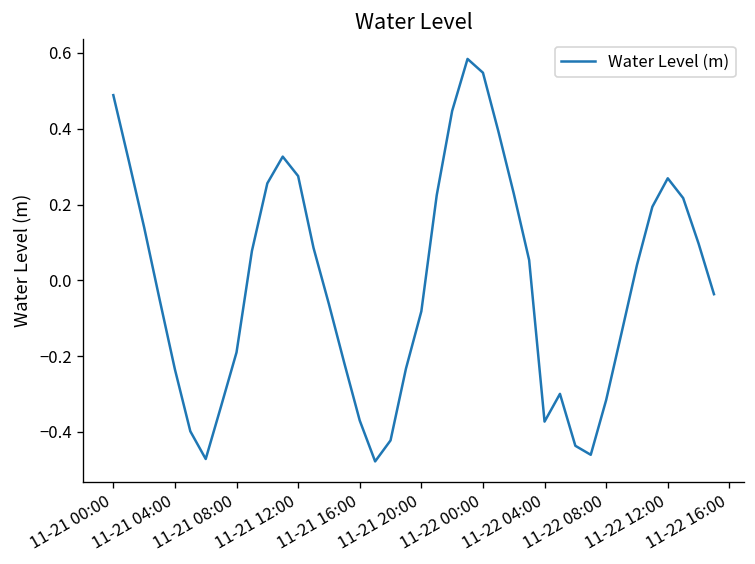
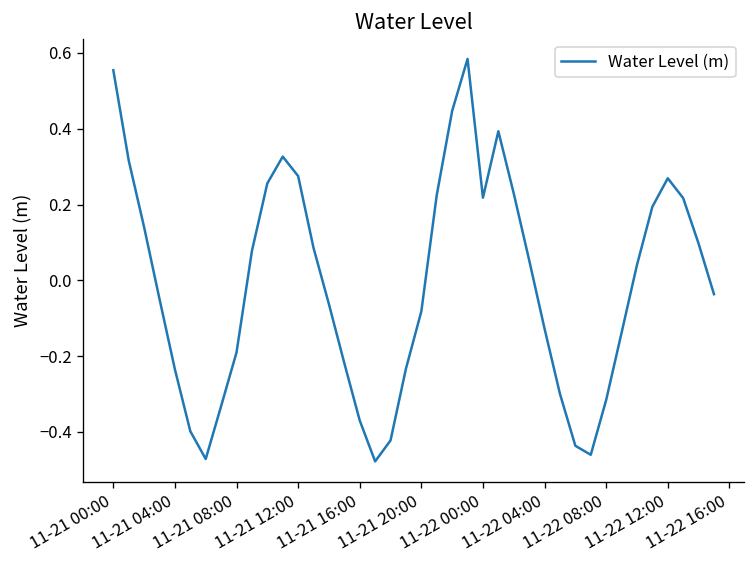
11-21 00:00: 0.49 -> 0.55
11-22 00:00: 0.55 -> 0.22
11-22 04:00: -0.37 -> -0.13
